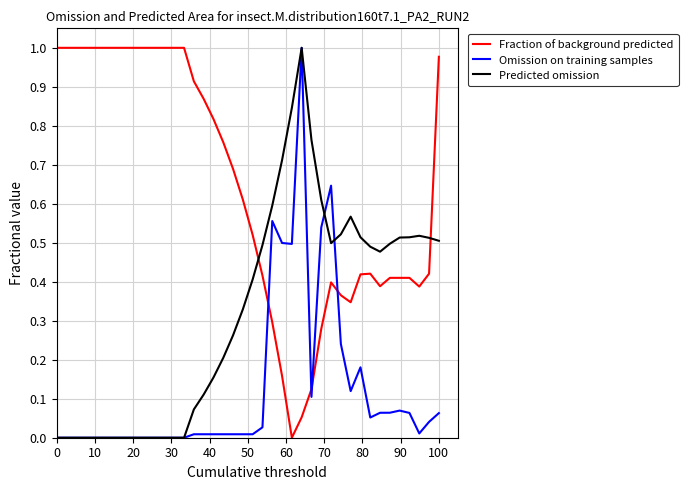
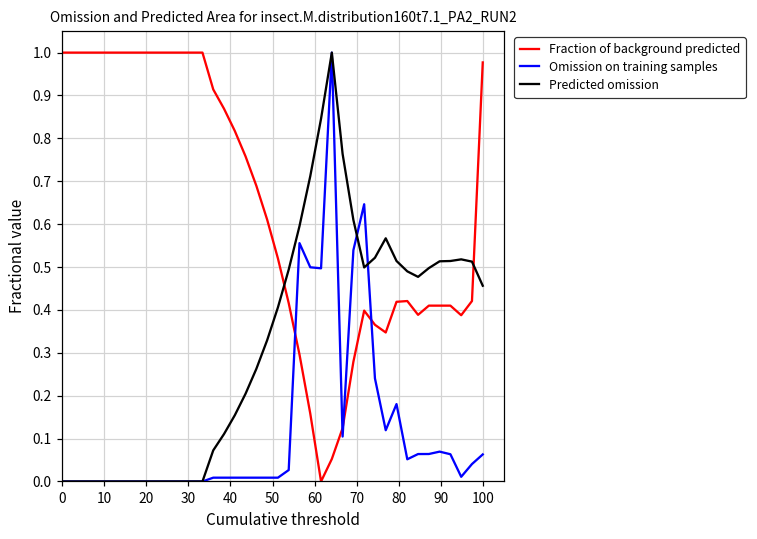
Predicted omission, 100: 0.51 -> 0.46
